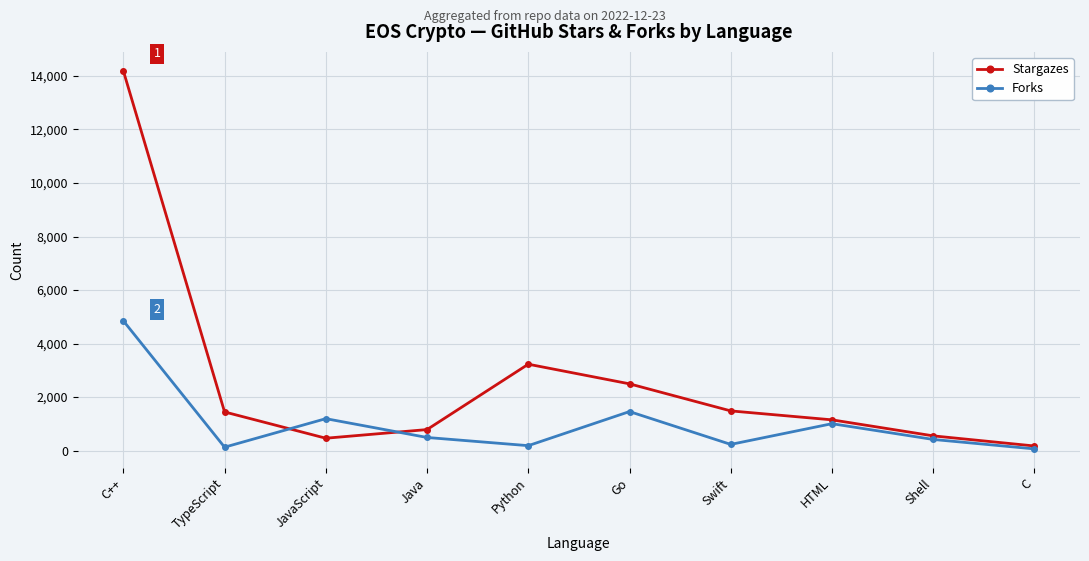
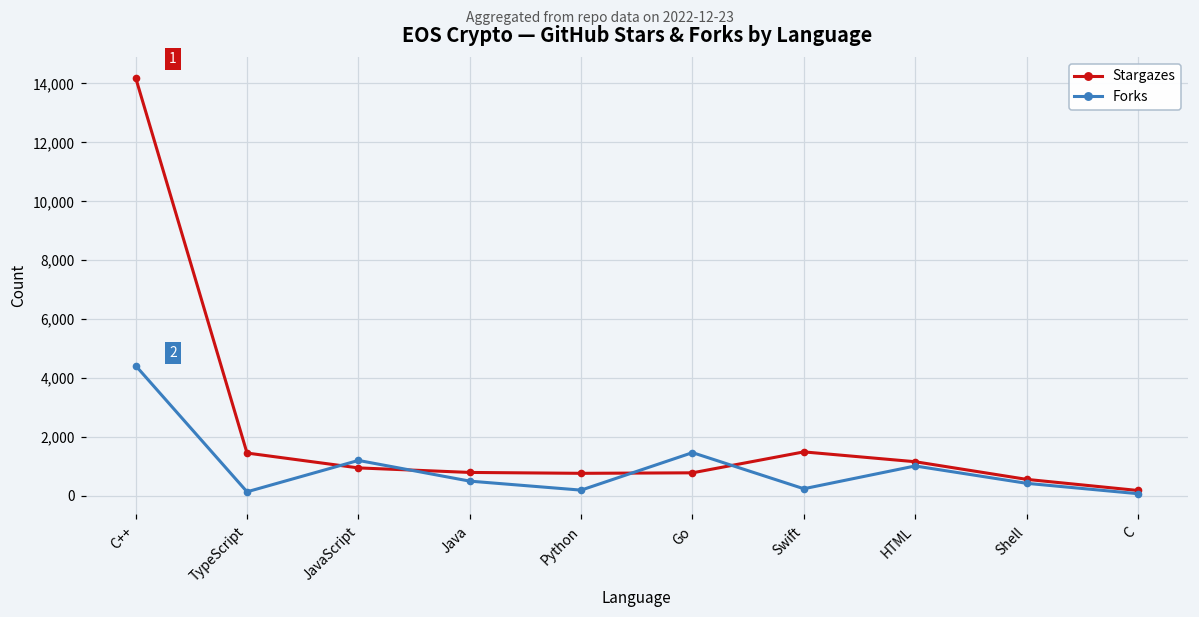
Forks, C++: 4,900 -> 4,400
Stargazes, JavaScript: 500 -> 900
Stargazes, Python: 3,200 -> 800
Stargazes, Go: 2,500 -> 800
